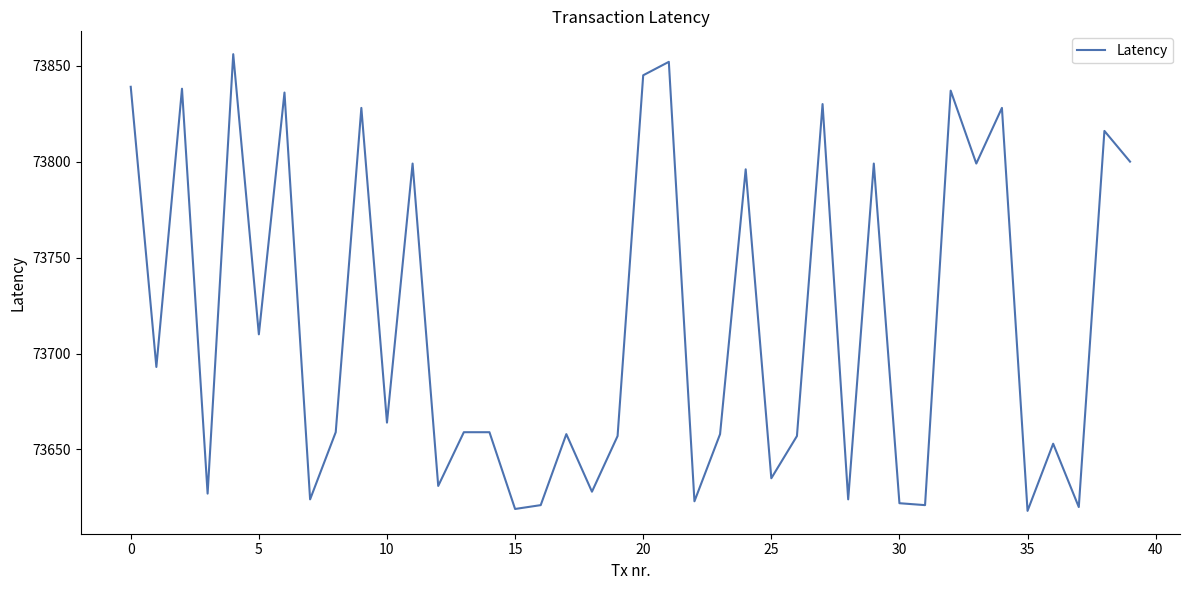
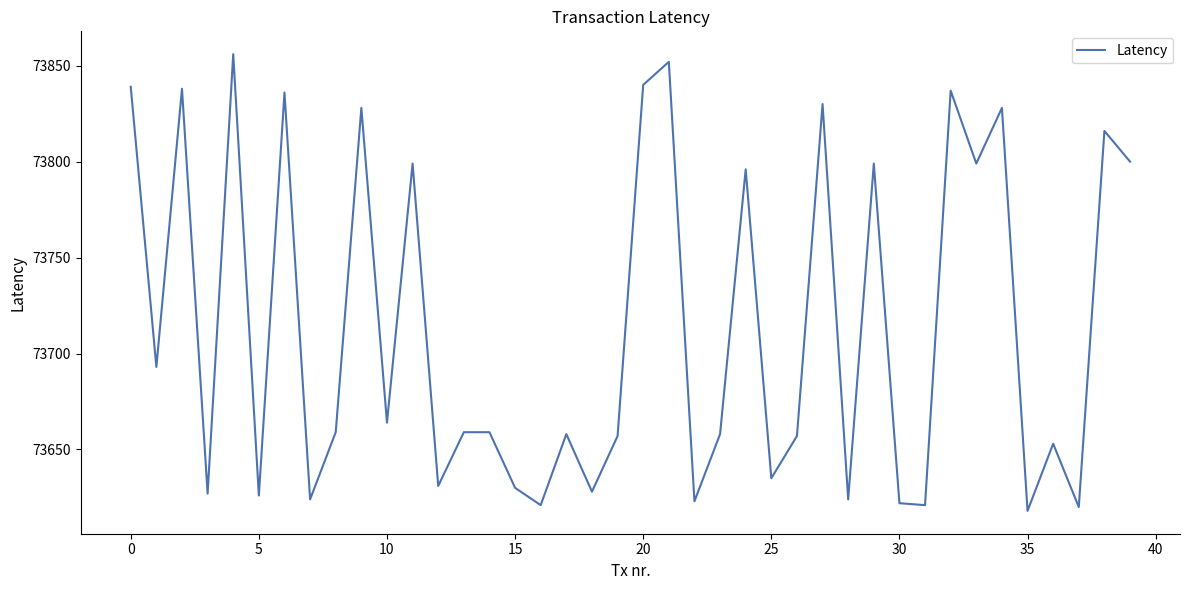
5: 73710 -> 73626
15: 73619 -> 73630
20: 73845 -> 73840
